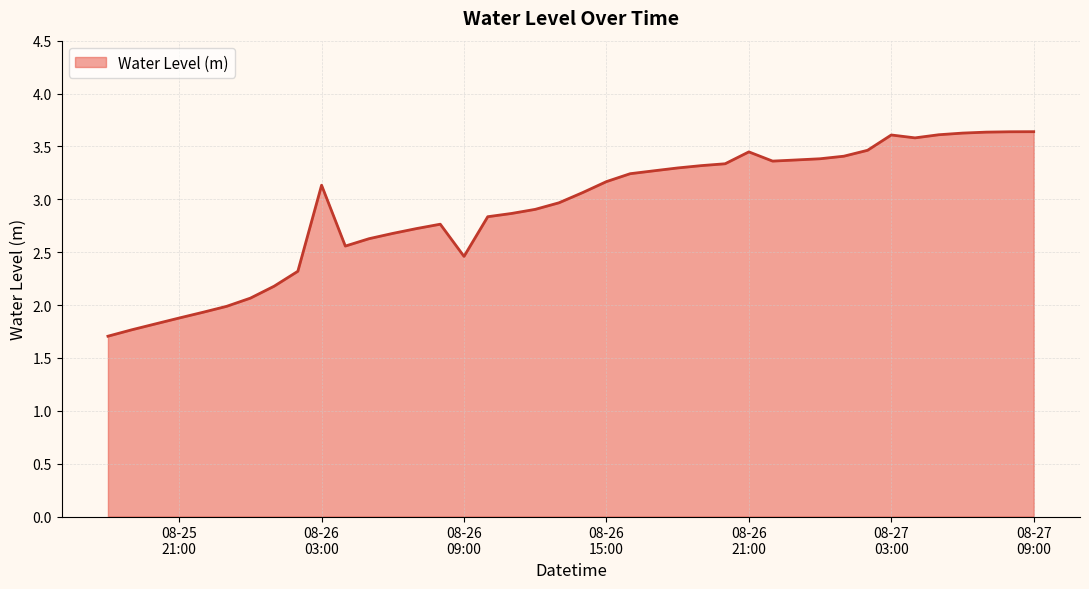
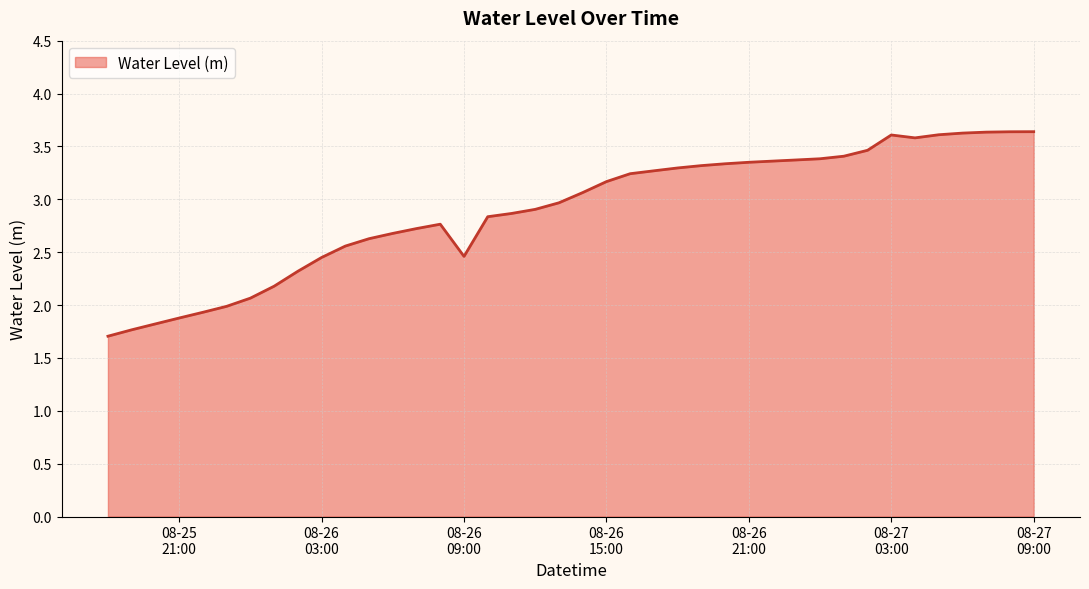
08-26 03:00: 3.13 -> 2.45
08-26 21:00: 3.45 -> 3.35
